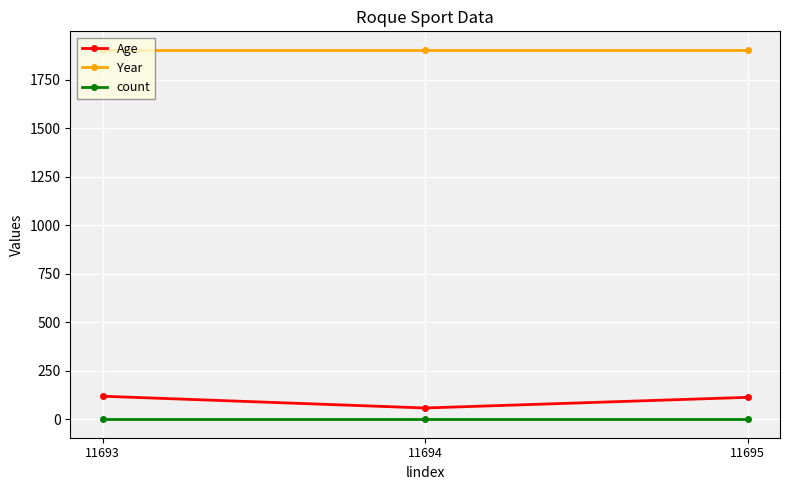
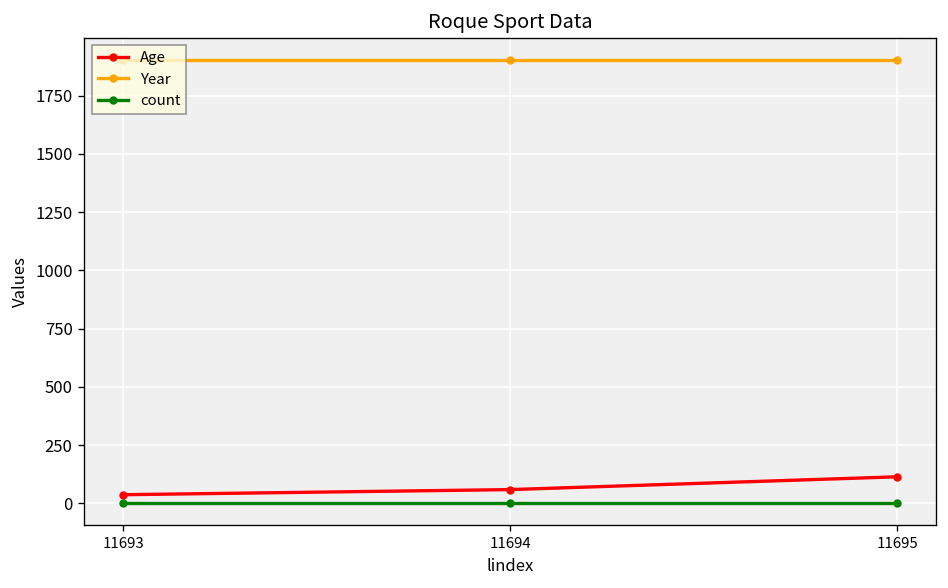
Age, 11693: 120 -> 40
